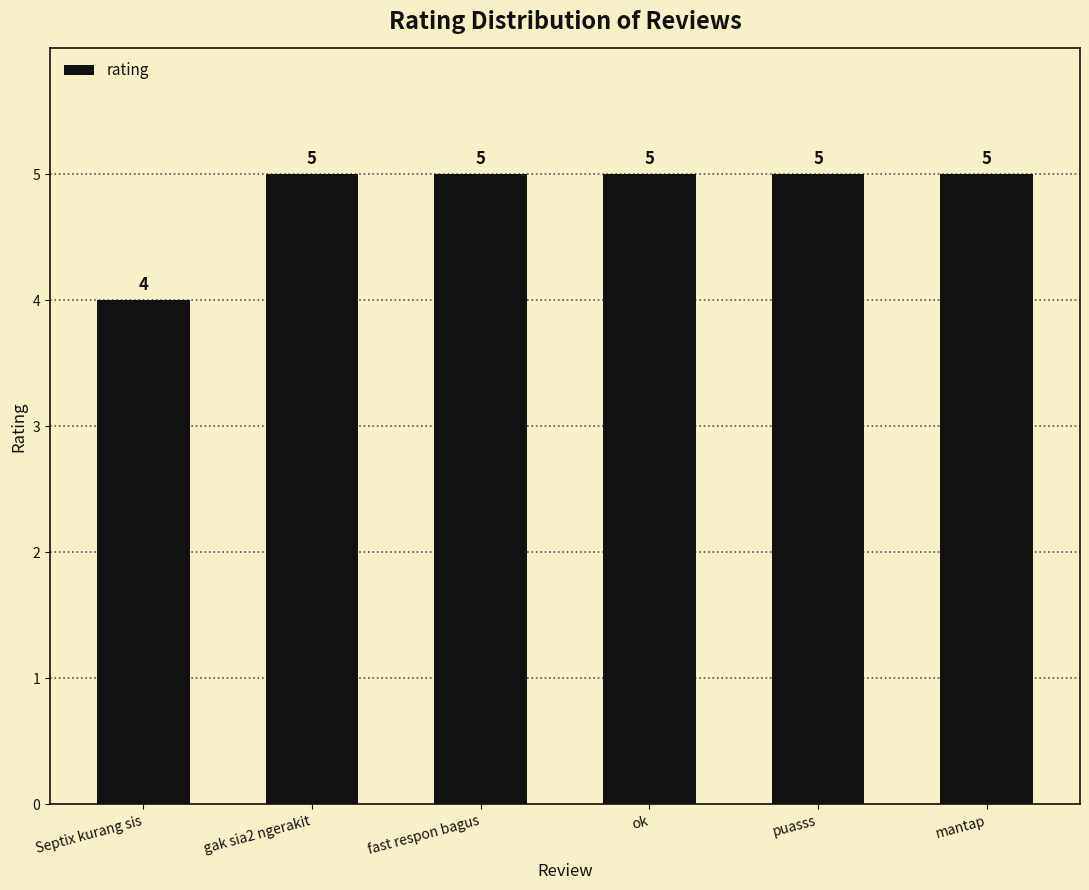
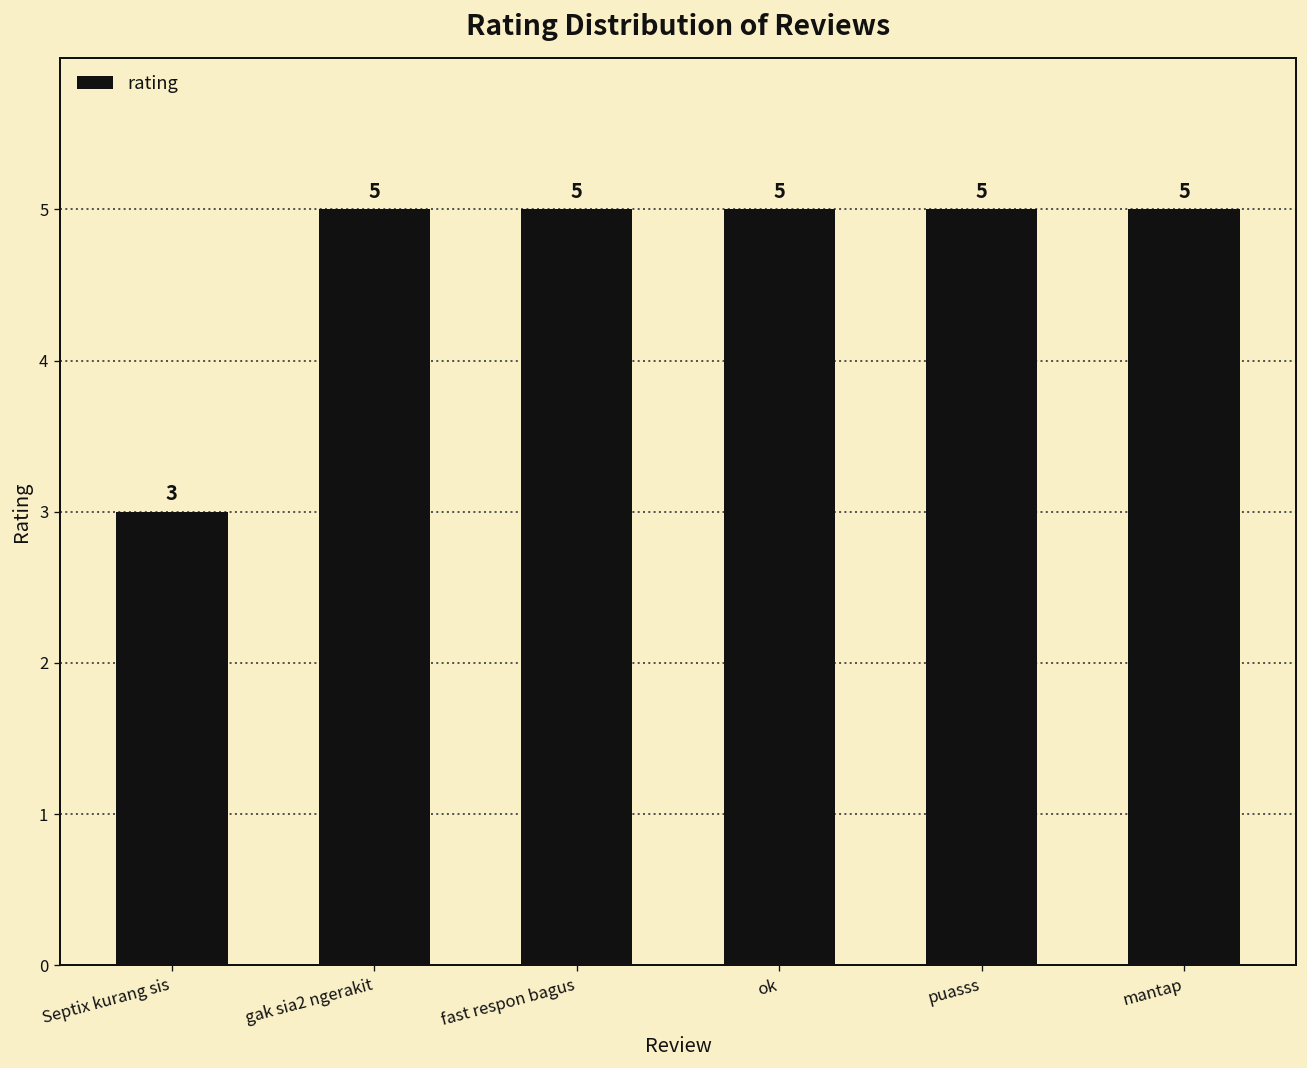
Septix kurang sis: 4 -> 3
